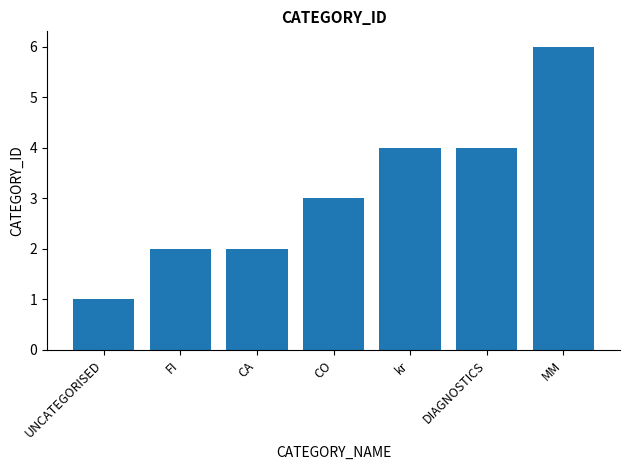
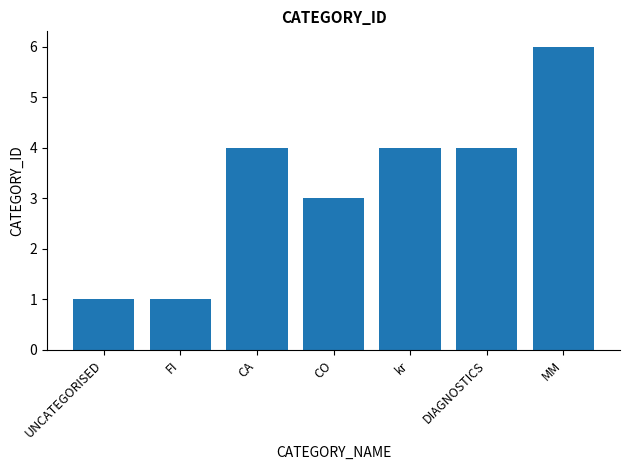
FI: 2 -> 1
CA: 2 -> 4
